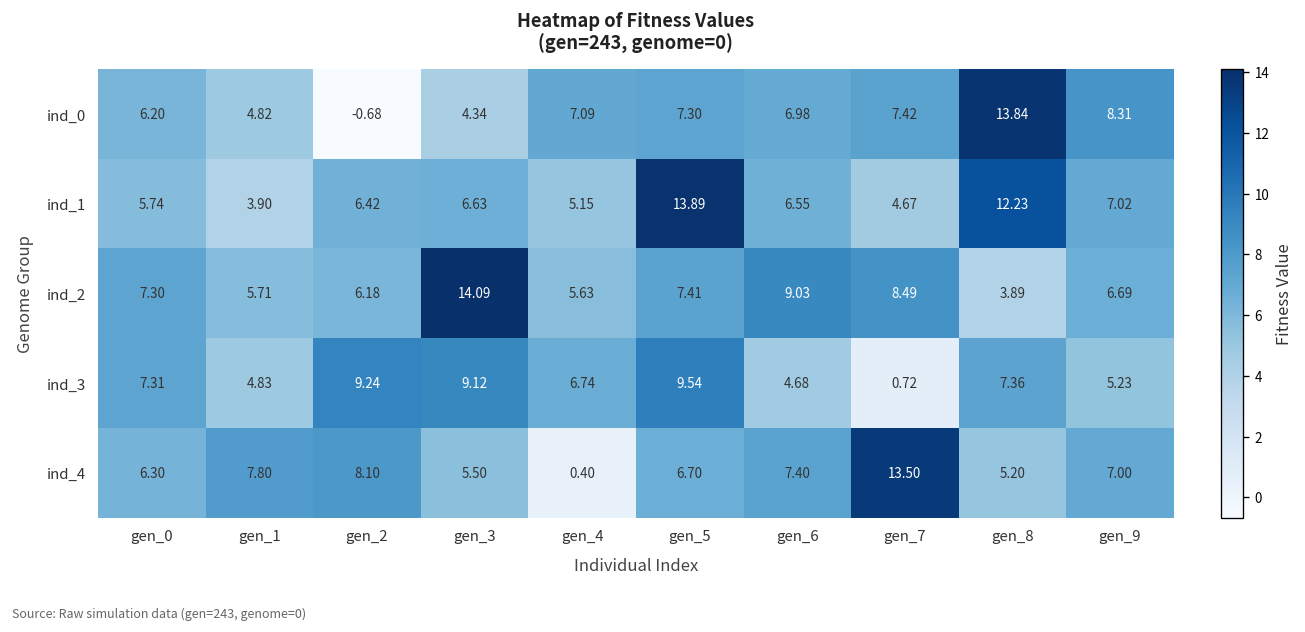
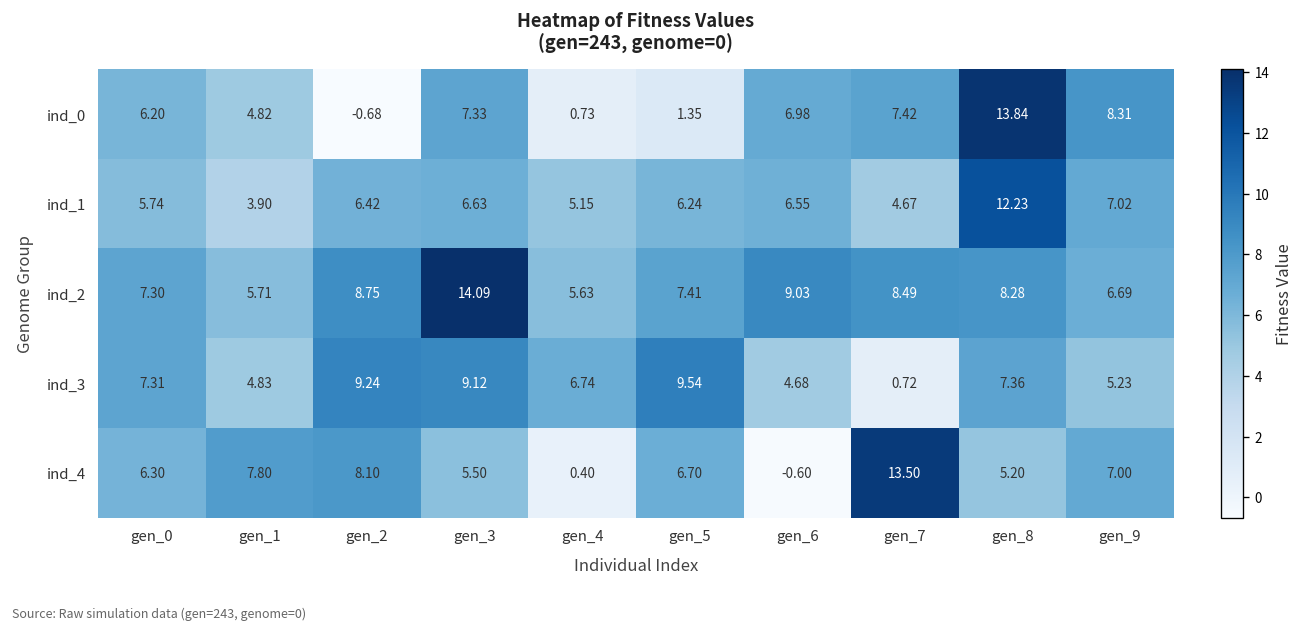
ind_0, gen_3: 4.34 -> 7.33
ind_0, gen_4: 7.09 -> 0.73
ind_0, gen_5: 7.30 -> 1.35
ind_1, gen_5: 13.89 -> 6.24
ind_2, gen_2: 6.18 -> 8.75
ind_2, gen_8: 3.89 -> 8.28
ind_4, gen_6: 7.40 -> -0.60
